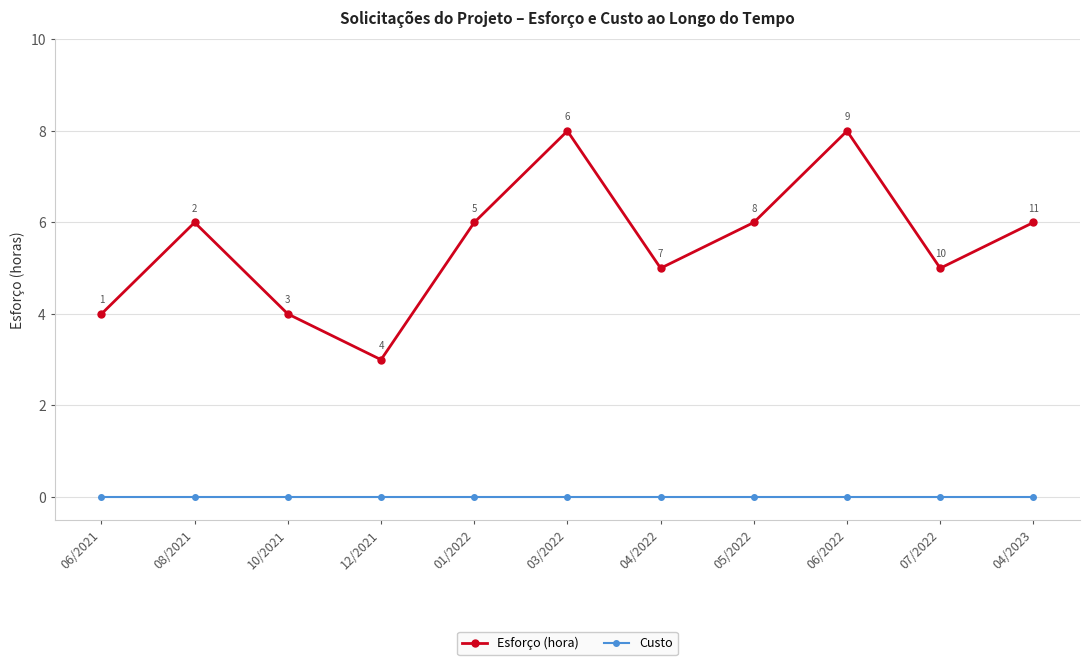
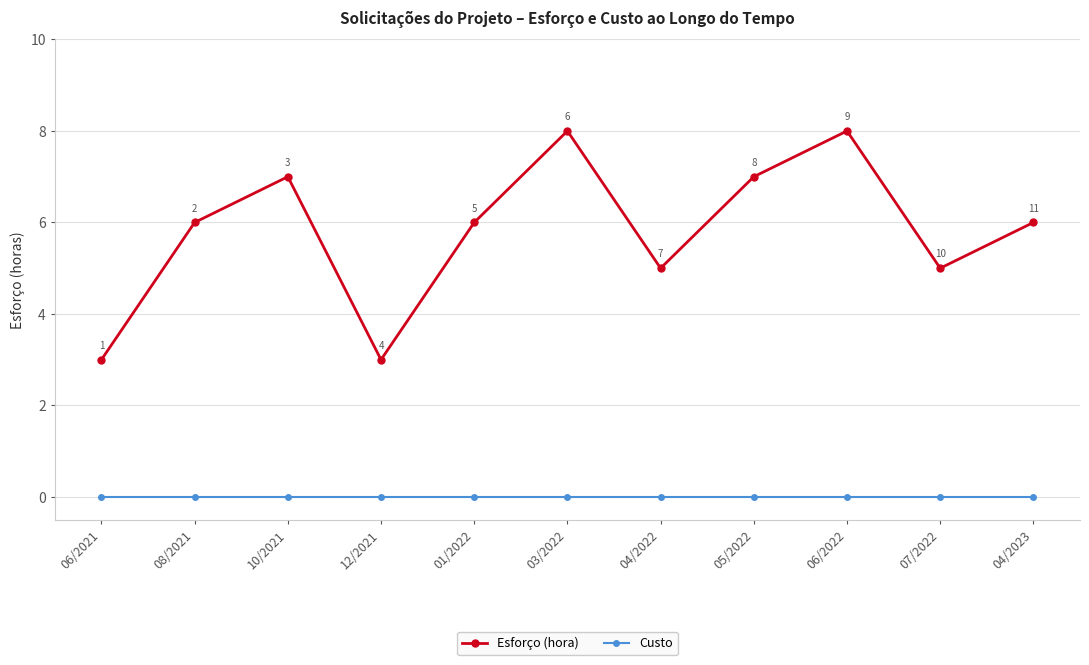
Esforço (hora), 06/2021: 4 -> 3
Esforço (hora), 10/2021: 4 -> 7
Esforço (hora), 05/2022: 6 -> 7
